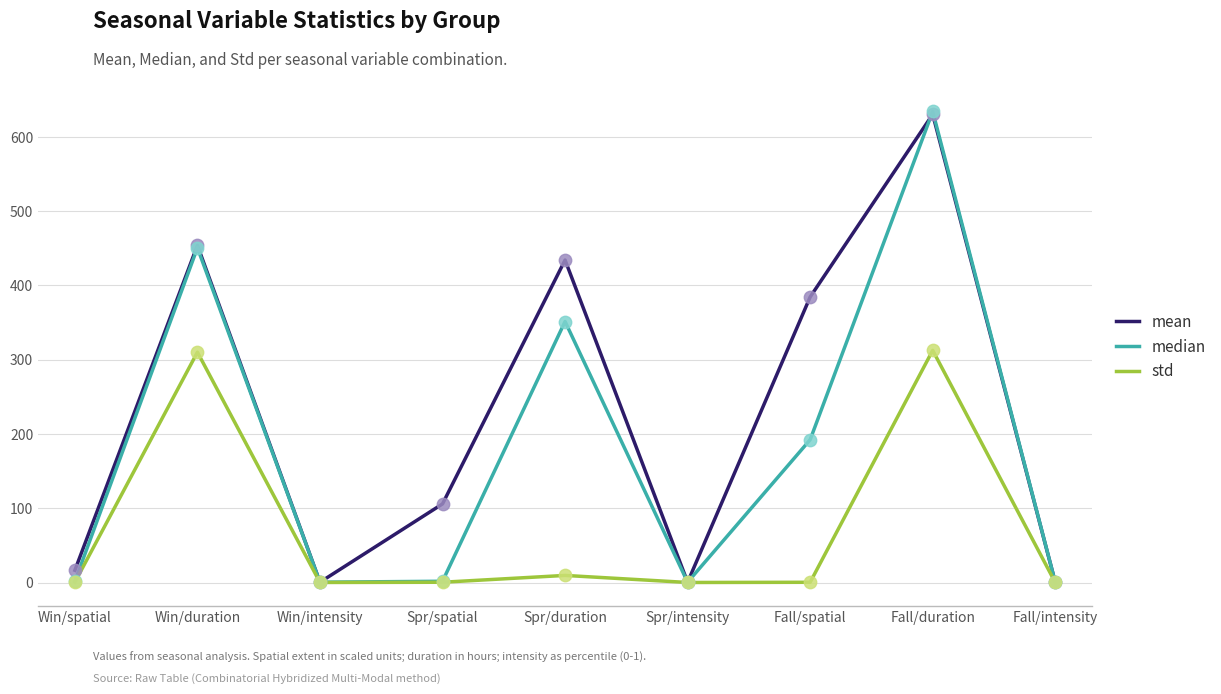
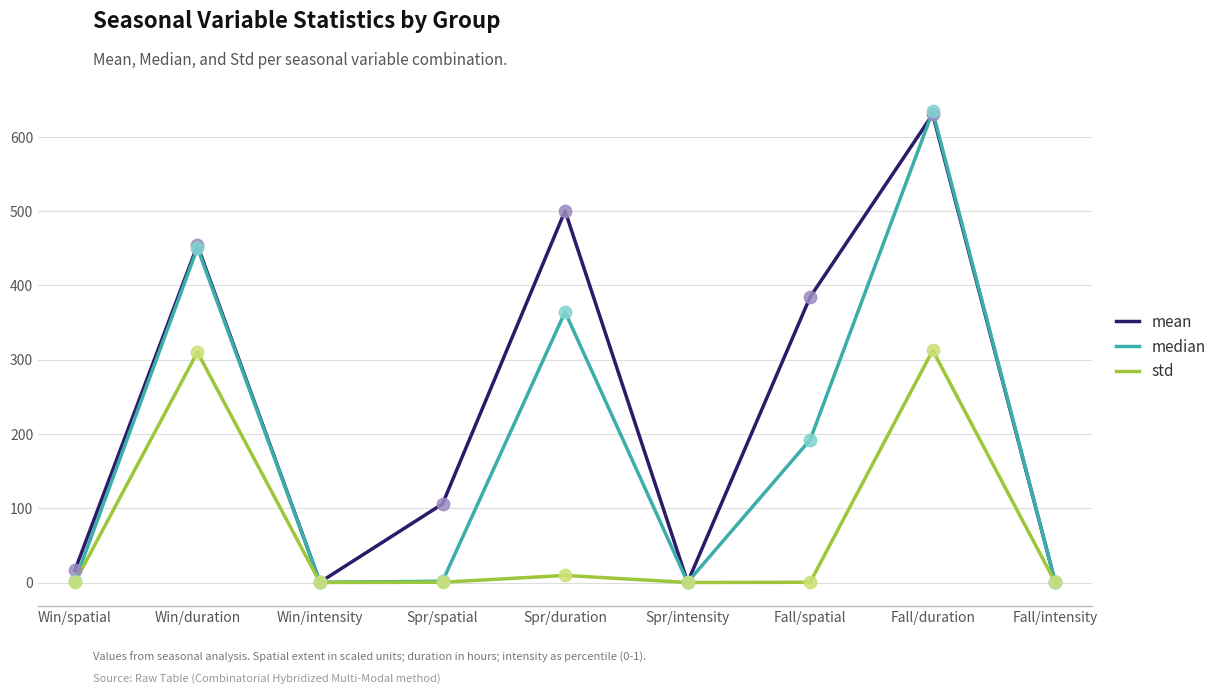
mean, Spr/duration: 430 -> 500
median, Spr/duration: 350 -> 360
